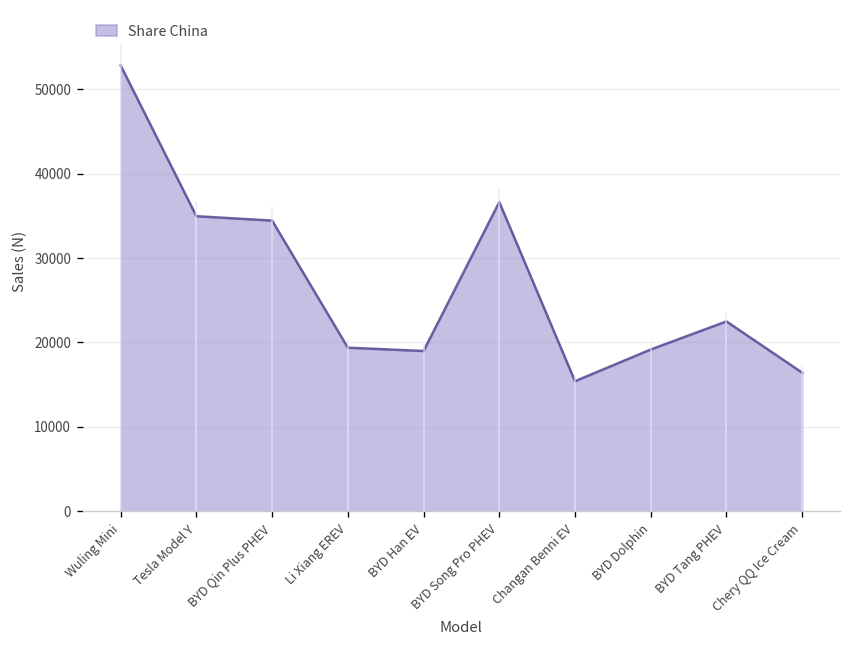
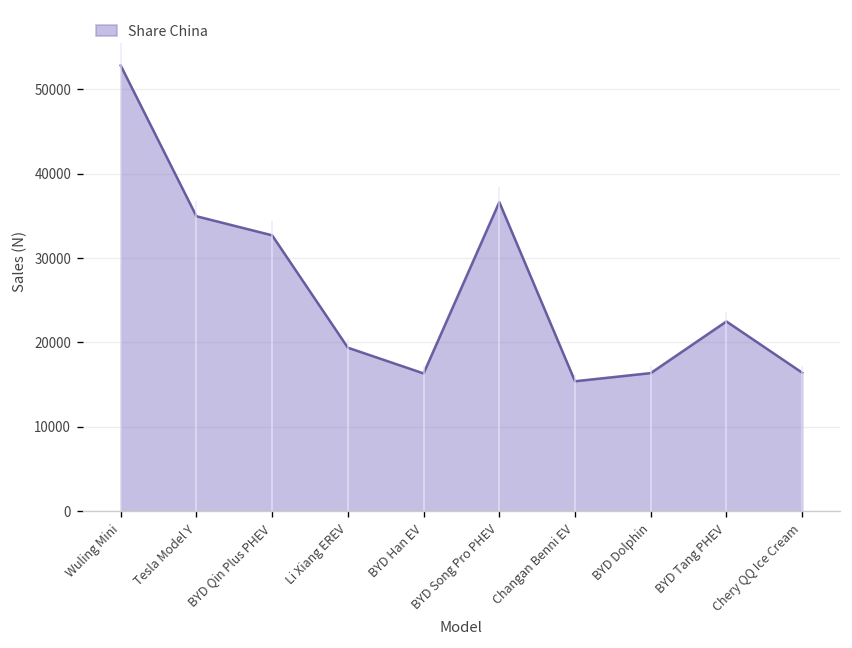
BYD Qin Plus PHEV: 34000 -> 33000
BYD Han EV: 19000 -> 16000
BYD Dolphin: 19000 -> 16000
